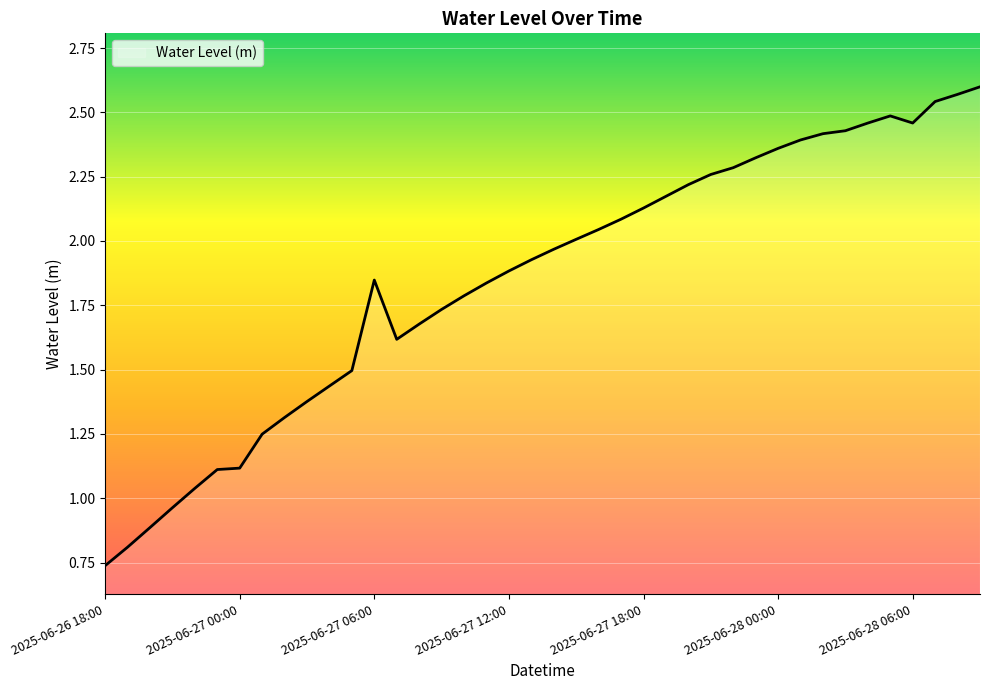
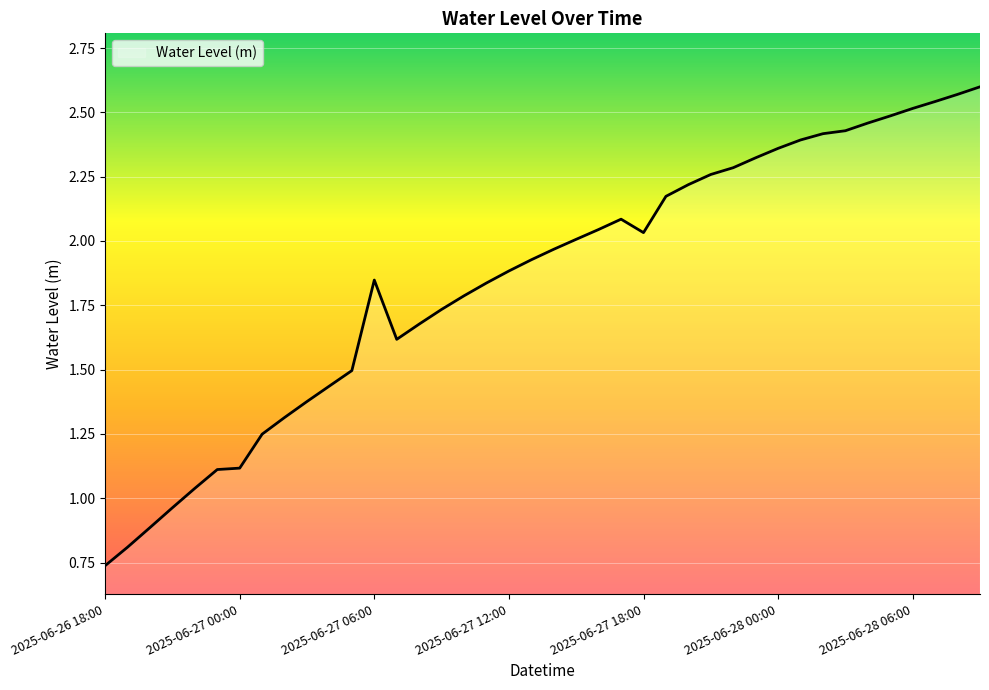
2025-06-27 18:00: 2.13 -> 2.03
2025-06-28 06:00: 2.46 -> 2.52
